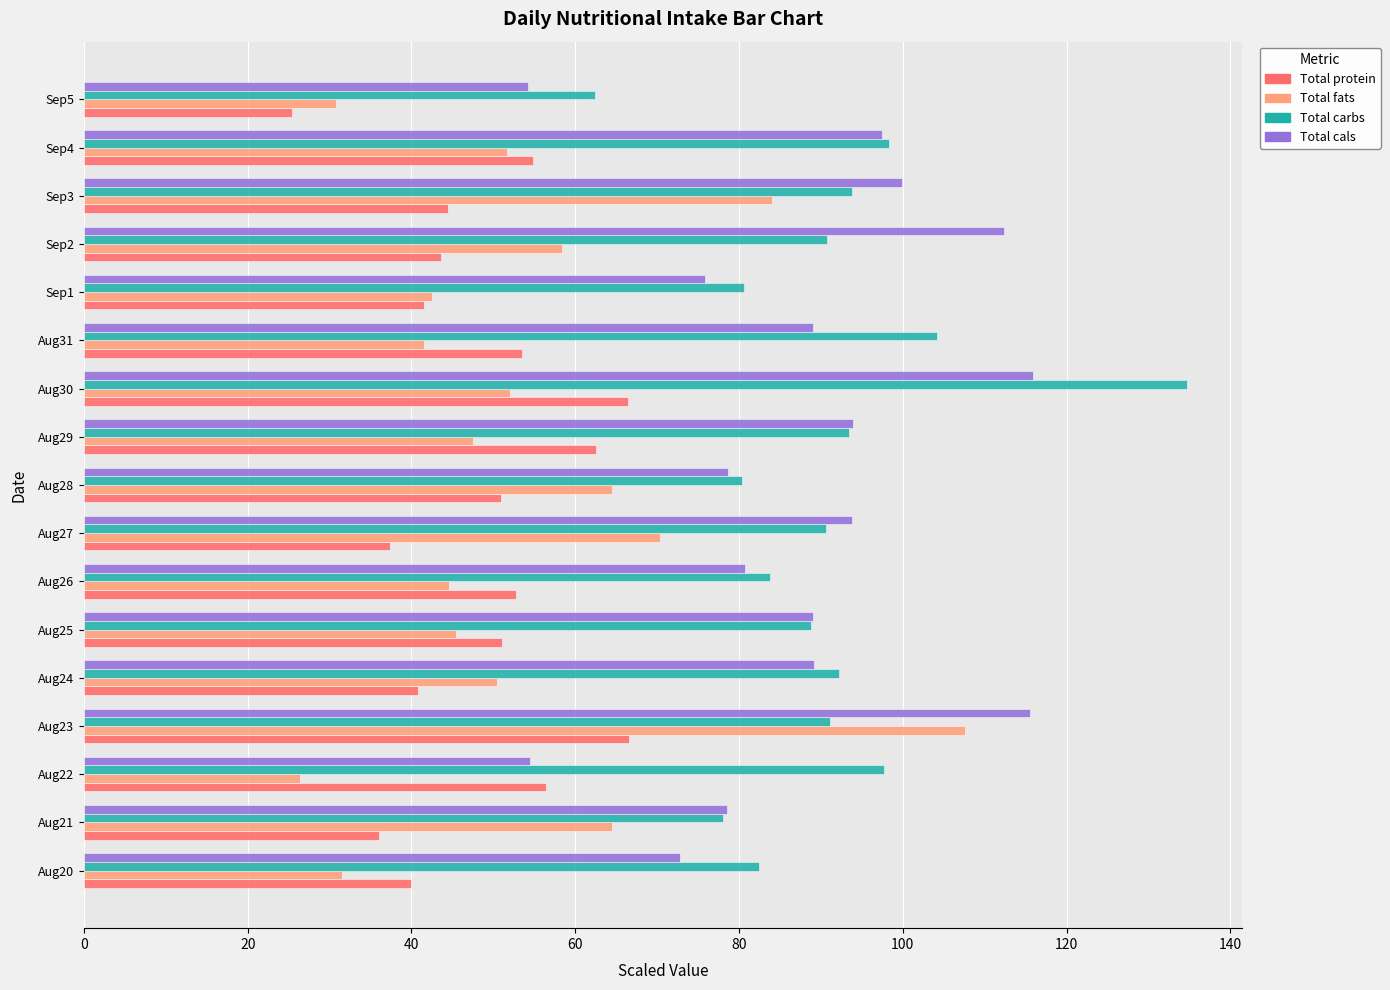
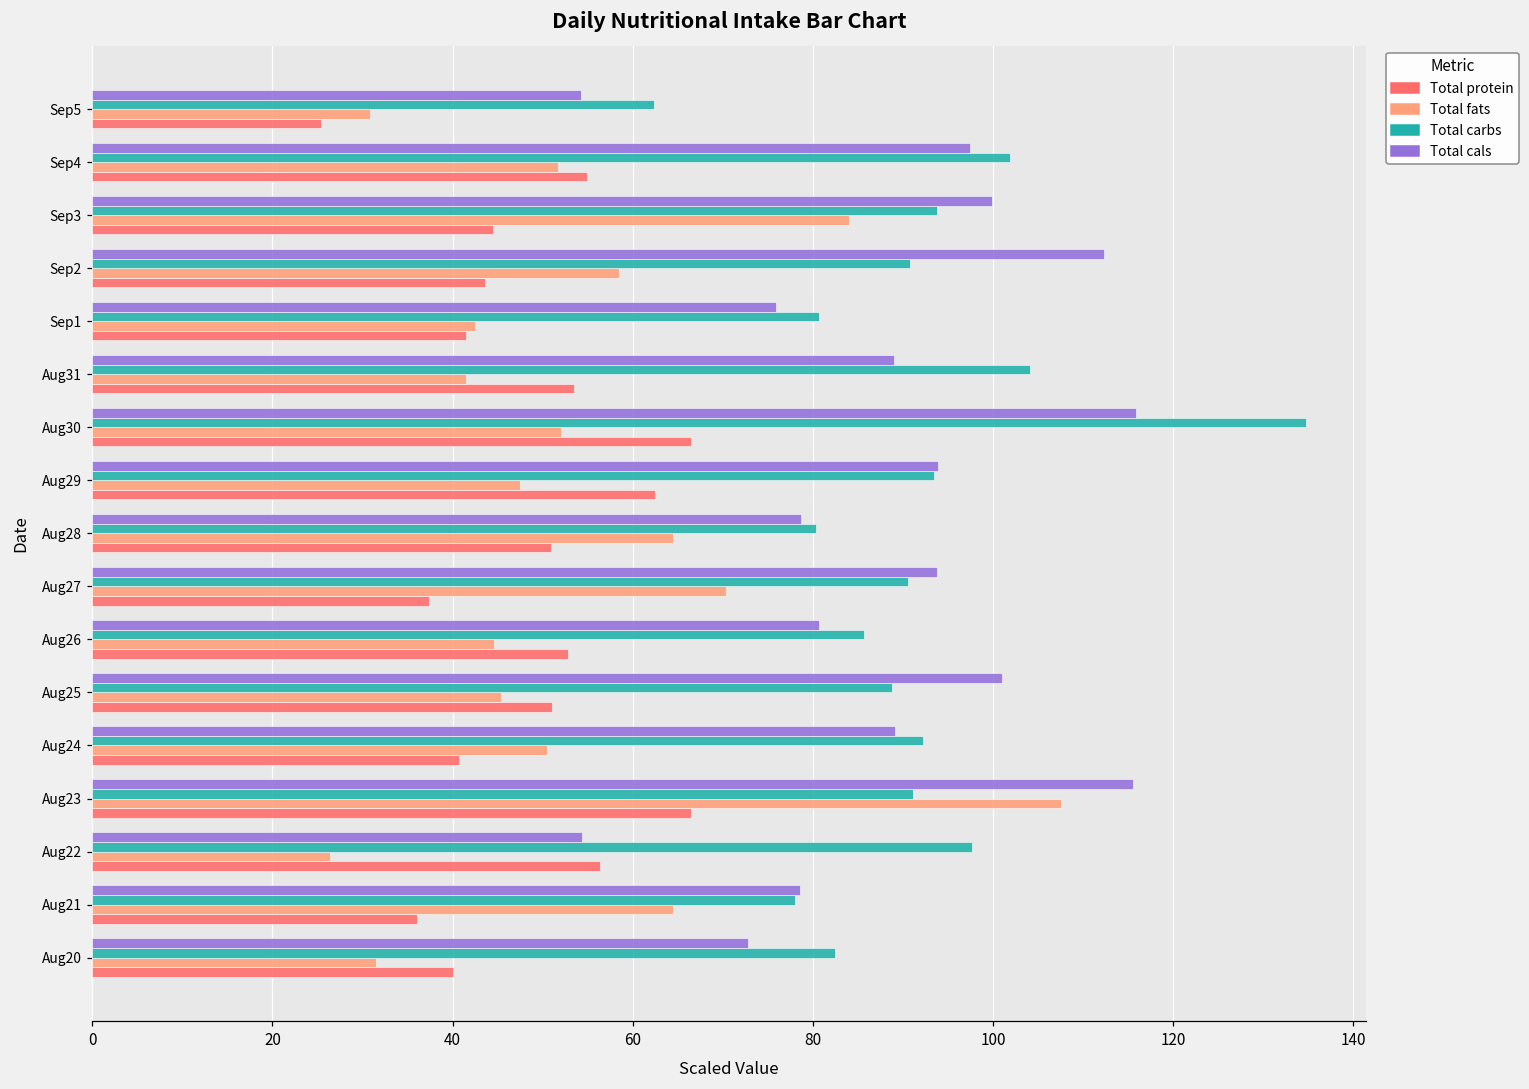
Total carbs, Sep4: 98 -> 102
Total carbs, Aug26: 84 -> 86
Total cals, Aug25: 89 -> 101
